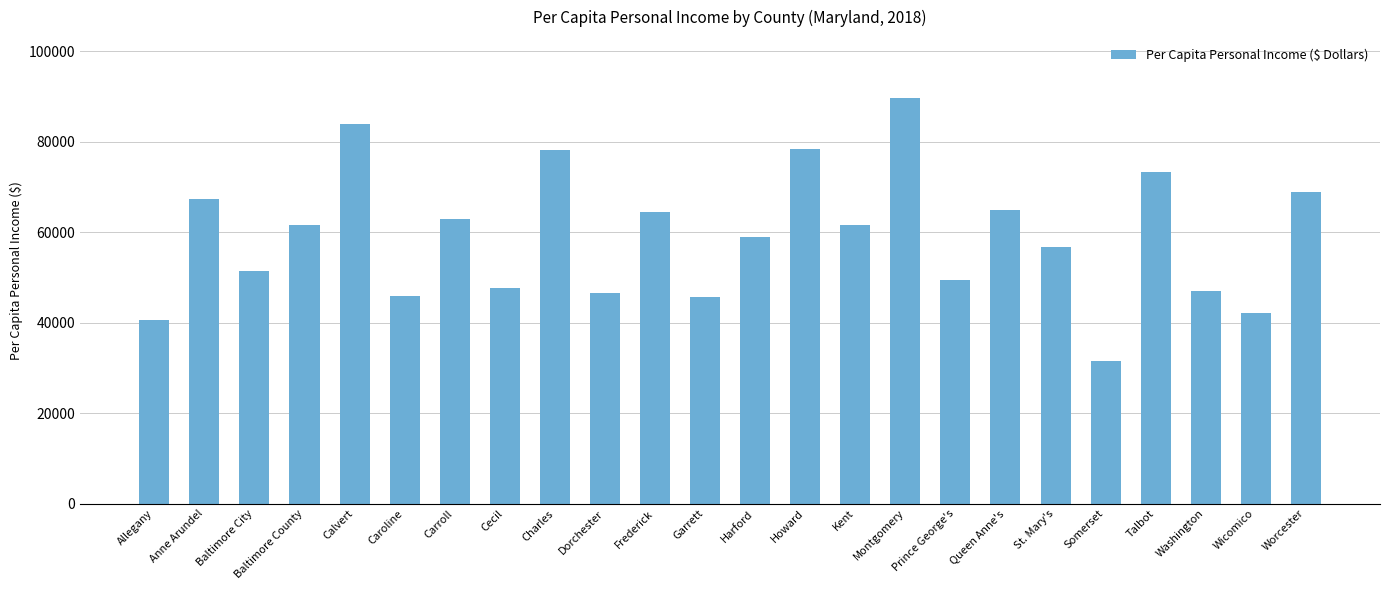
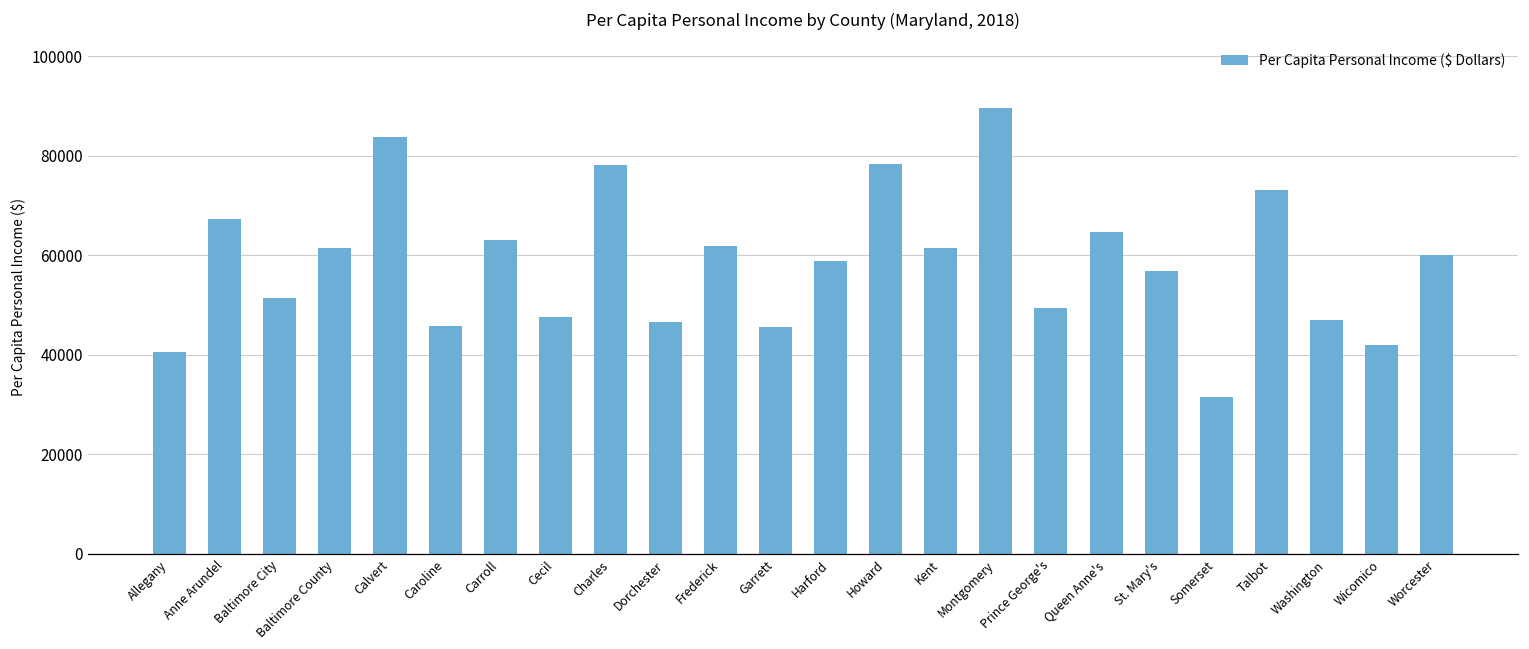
Frederick: 65000 -> 62000
Worcester: 69000 -> 60000
